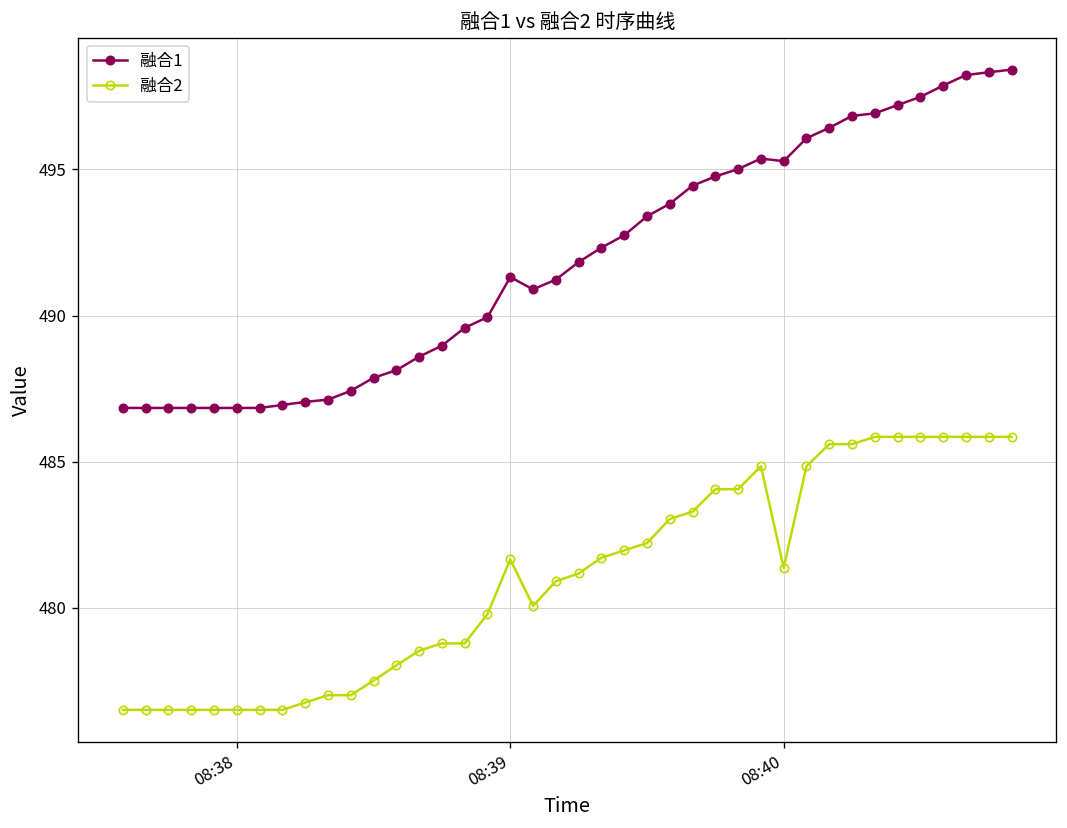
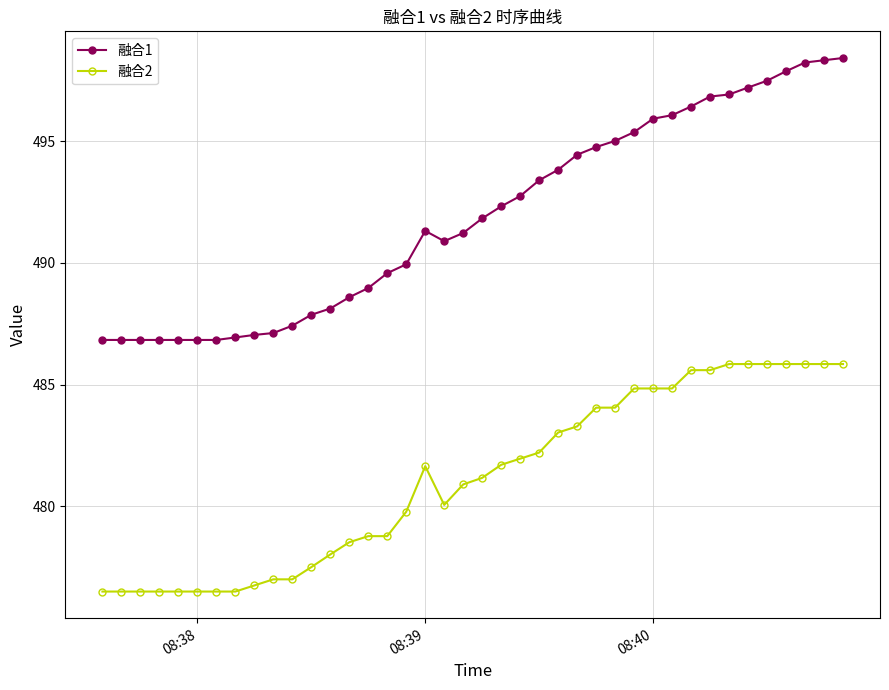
融合1, 08:40: 495.3 -> 495.9
融合2, 08:40: 481.4 -> 484.8
